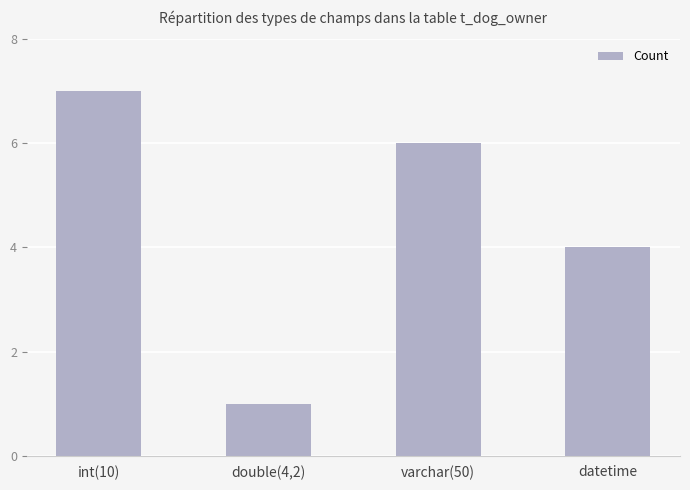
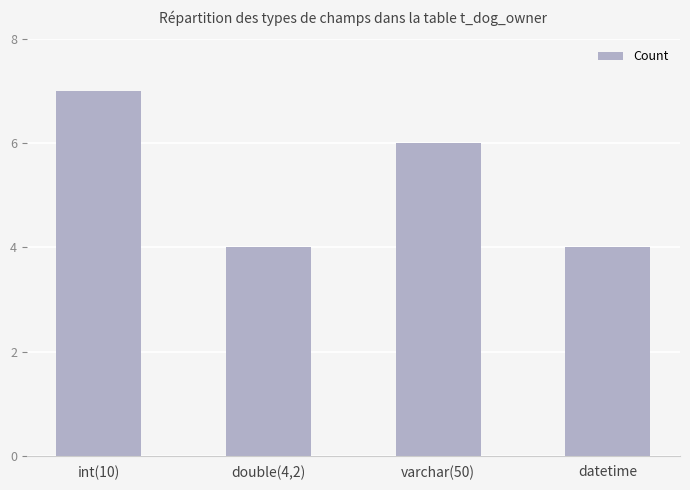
double(4,2): 1 -> 4
